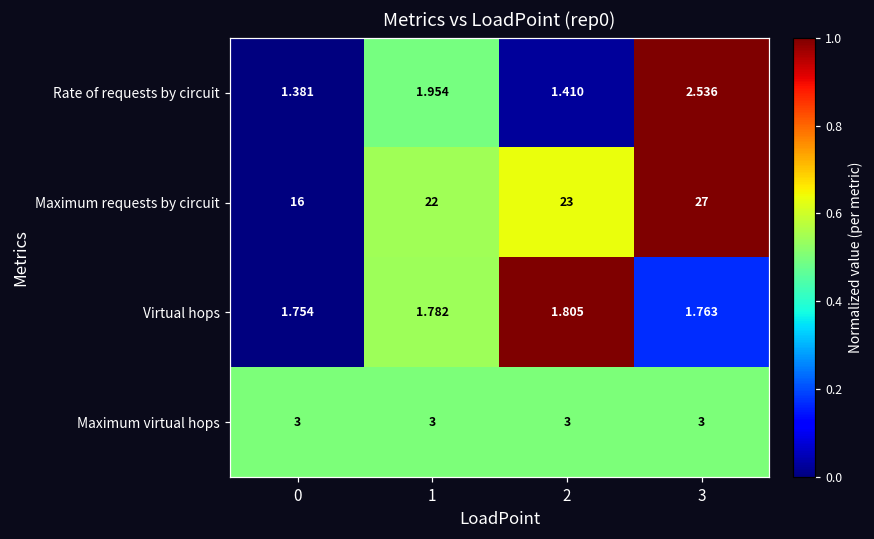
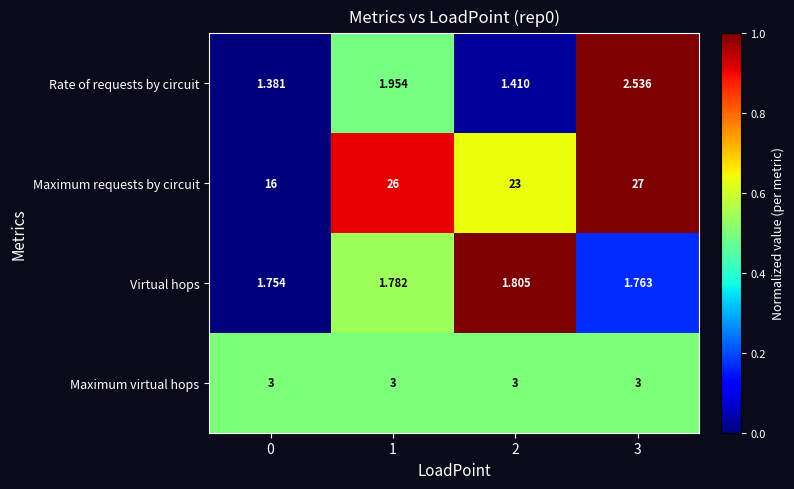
Maximum requests by circuit, 1: 22 -> 26
